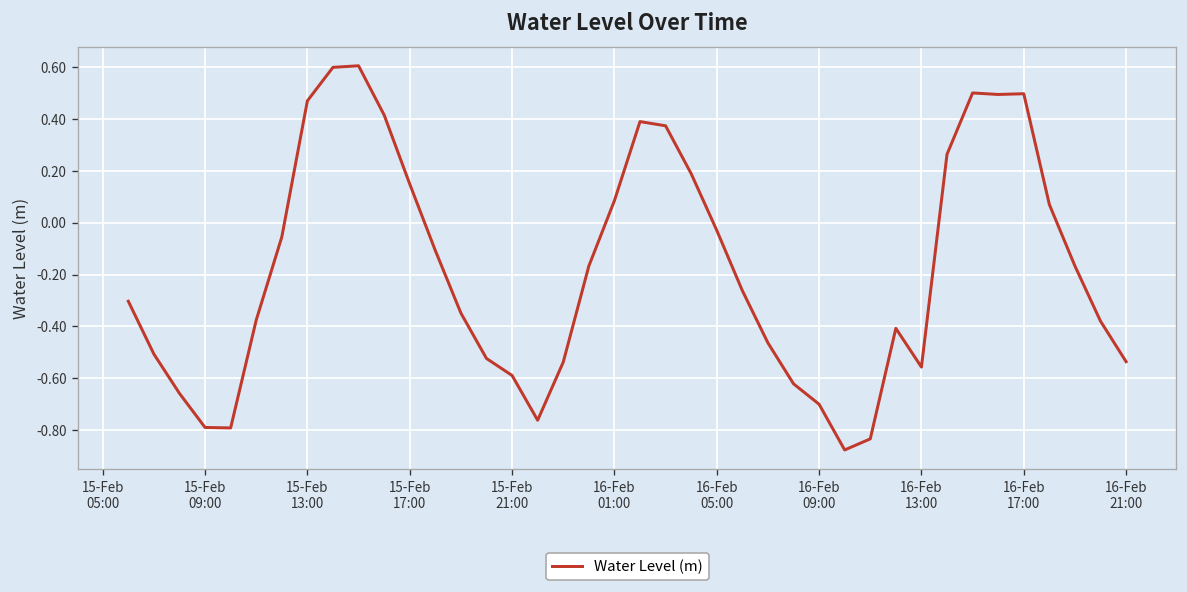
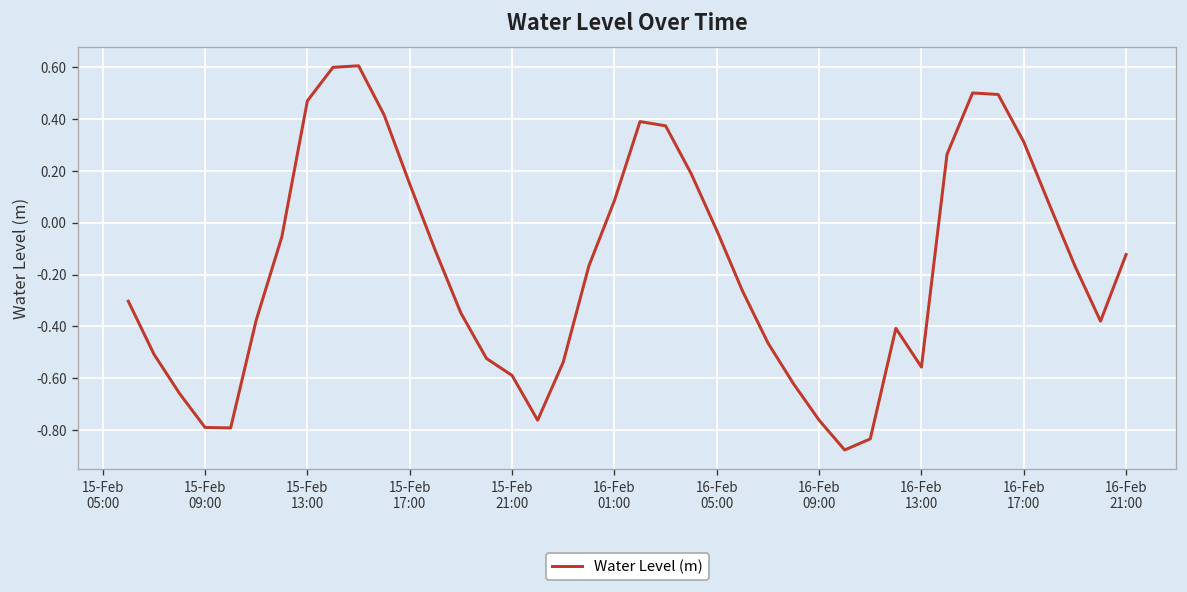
16-Feb 09:00: -0.70 -> -0.76
16-Feb 17:00: 0.50 -> 0.31
16-Feb 21:00: -0.54 -> -0.12
